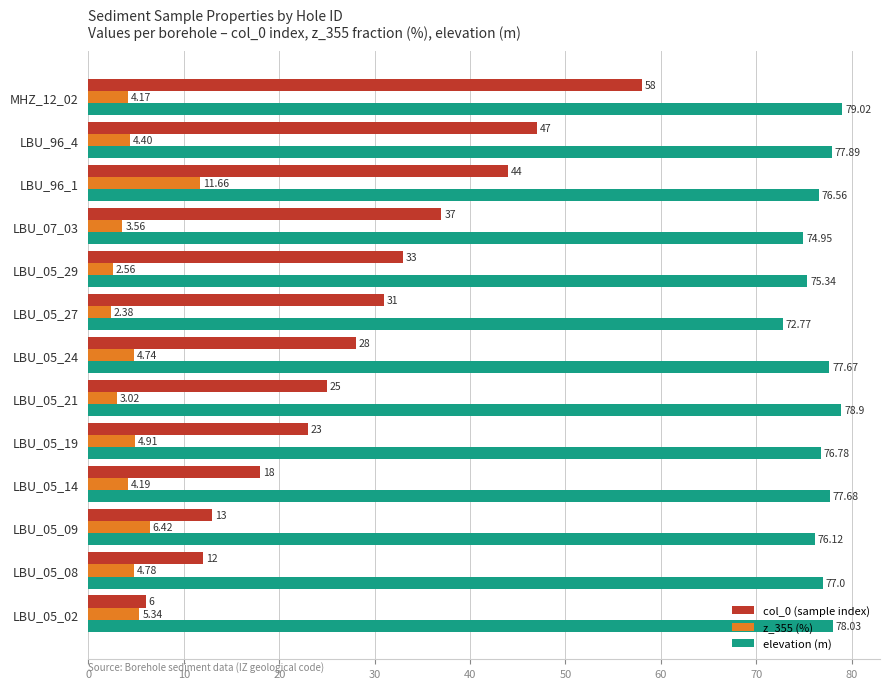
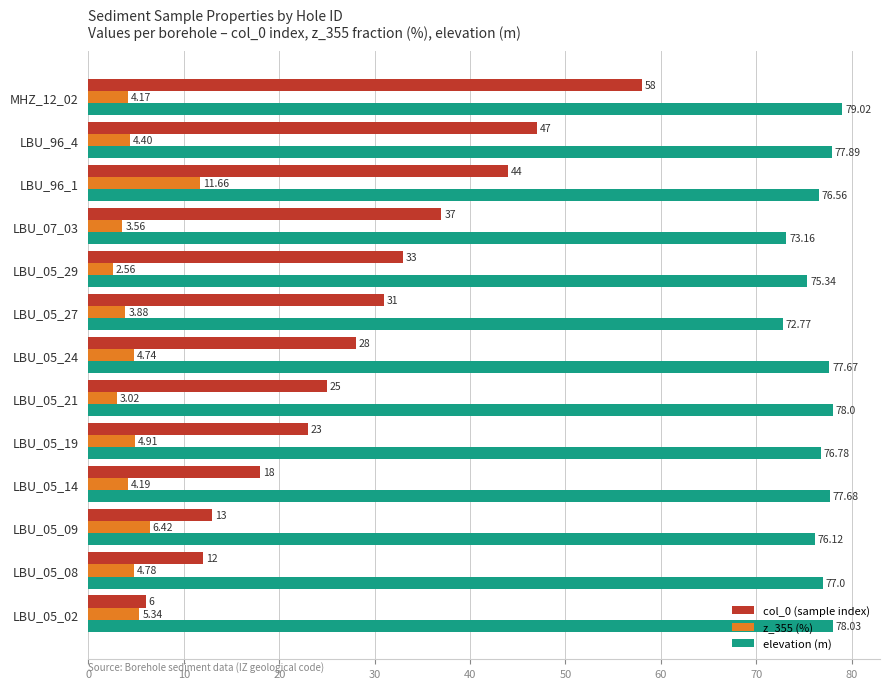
elevation (m), LBU_07_03: 74.95 -> 73.16
z_355 (%), LBU_05_27: 2.38 -> 3.88
elevation (m), LBU_05_21: 78.9 -> 78.0
